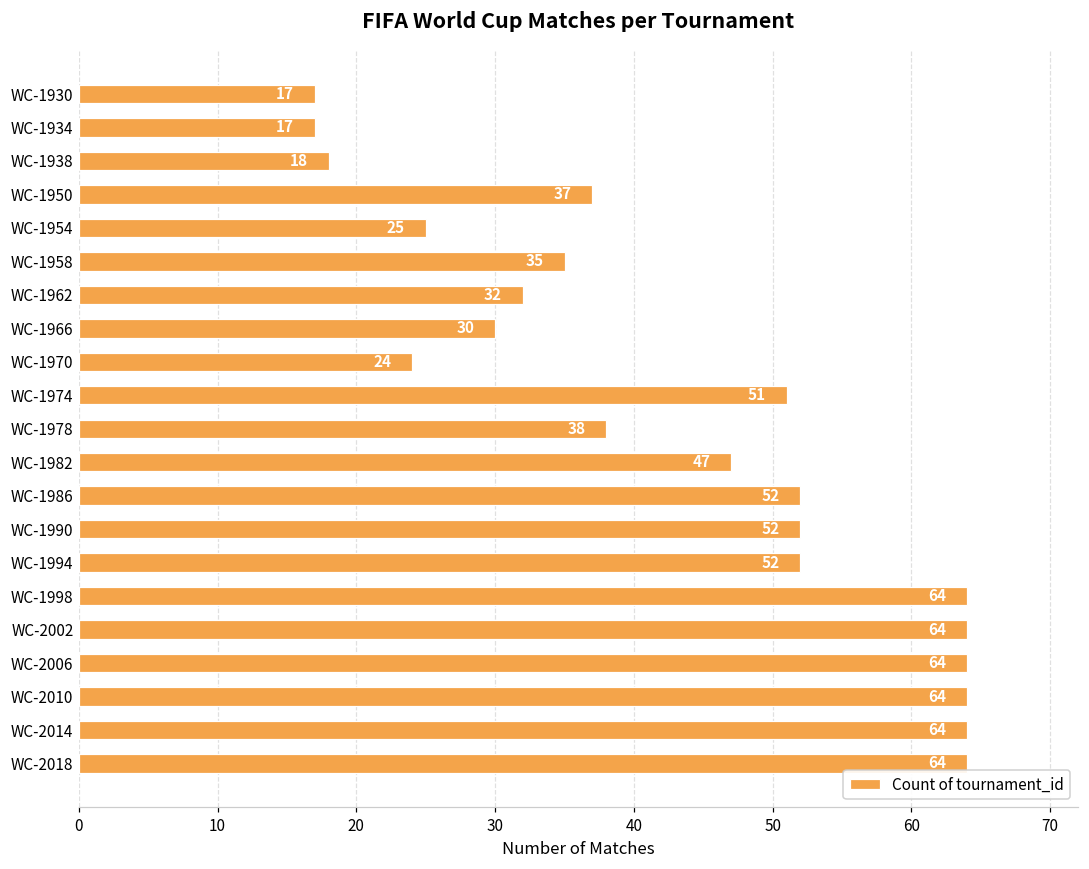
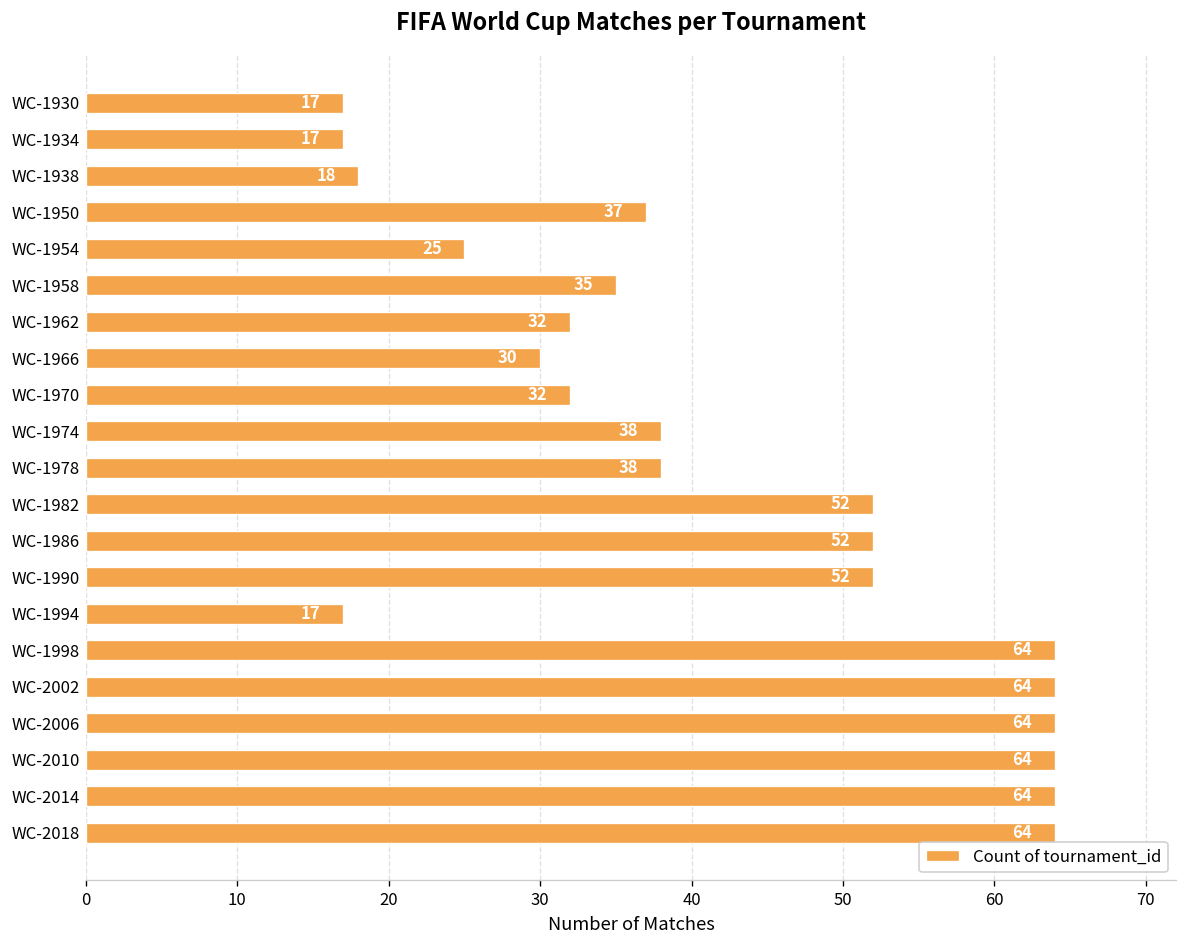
WC-1970: 24 -> 32
WC-1974: 51 -> 38
WC-1982: 47 -> 52
WC-1994: 52 -> 17
